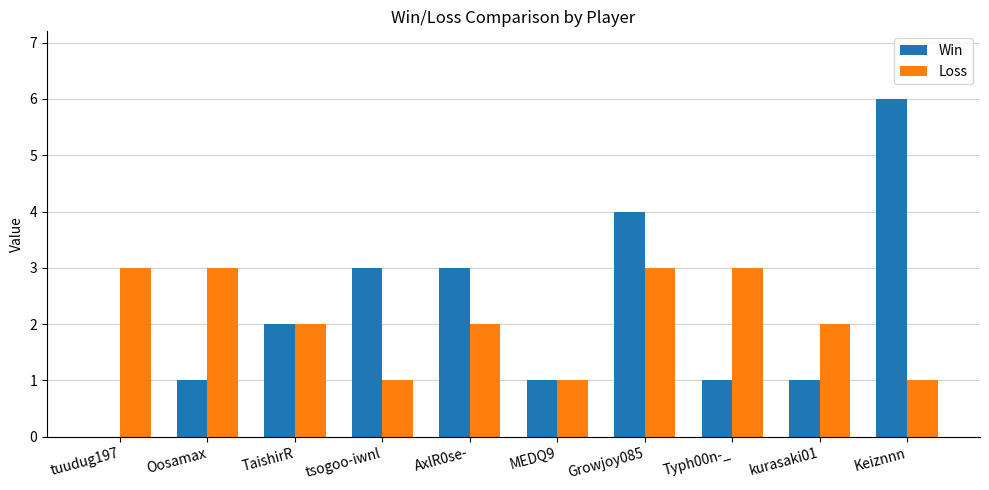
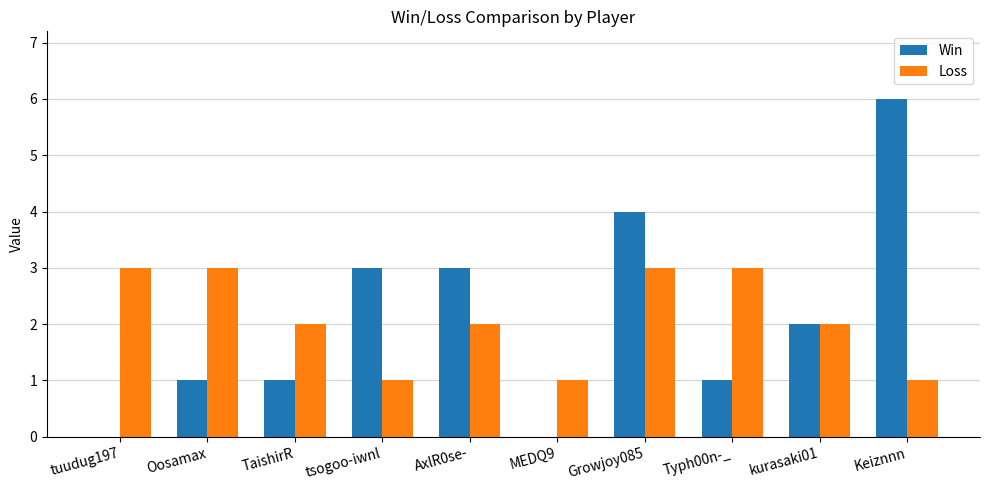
Win, TaishirR: 2 -> 1
Win, MEDQ9: 1 -> 0
Win, kurasaki01: 1 -> 2
